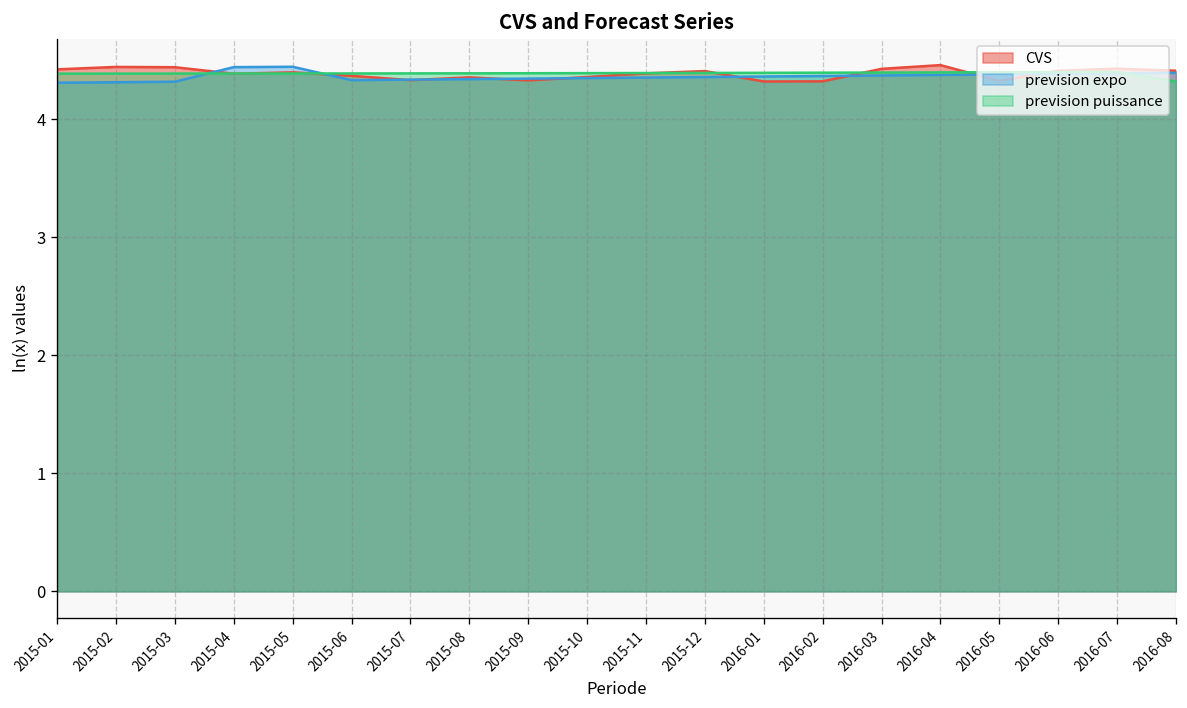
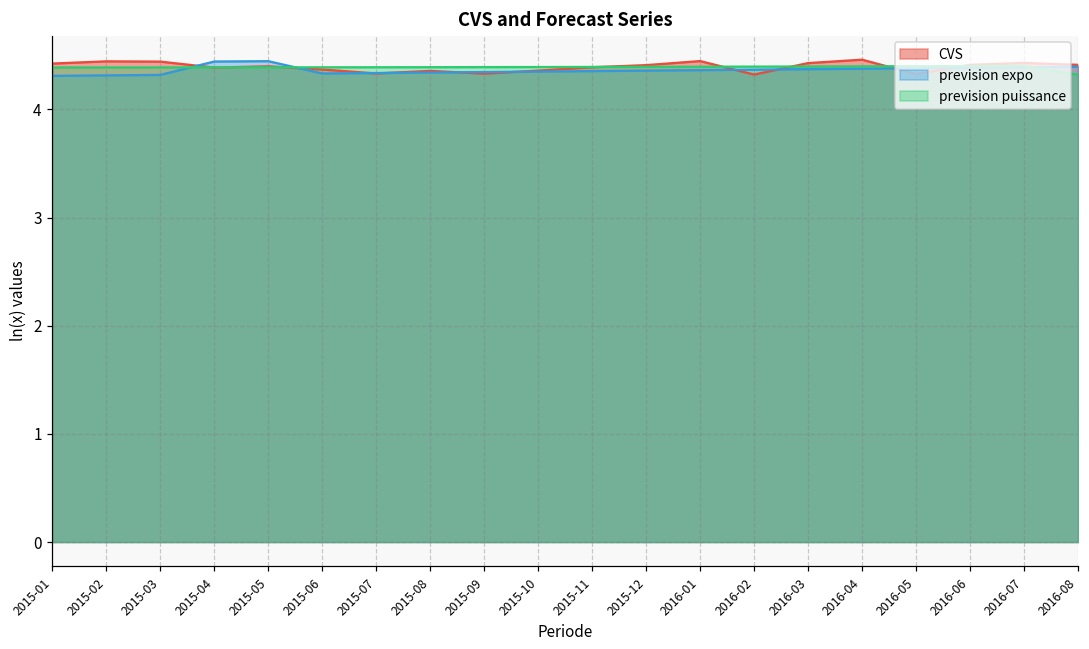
CVS, 2016-01: 4.3 -> 4.4
